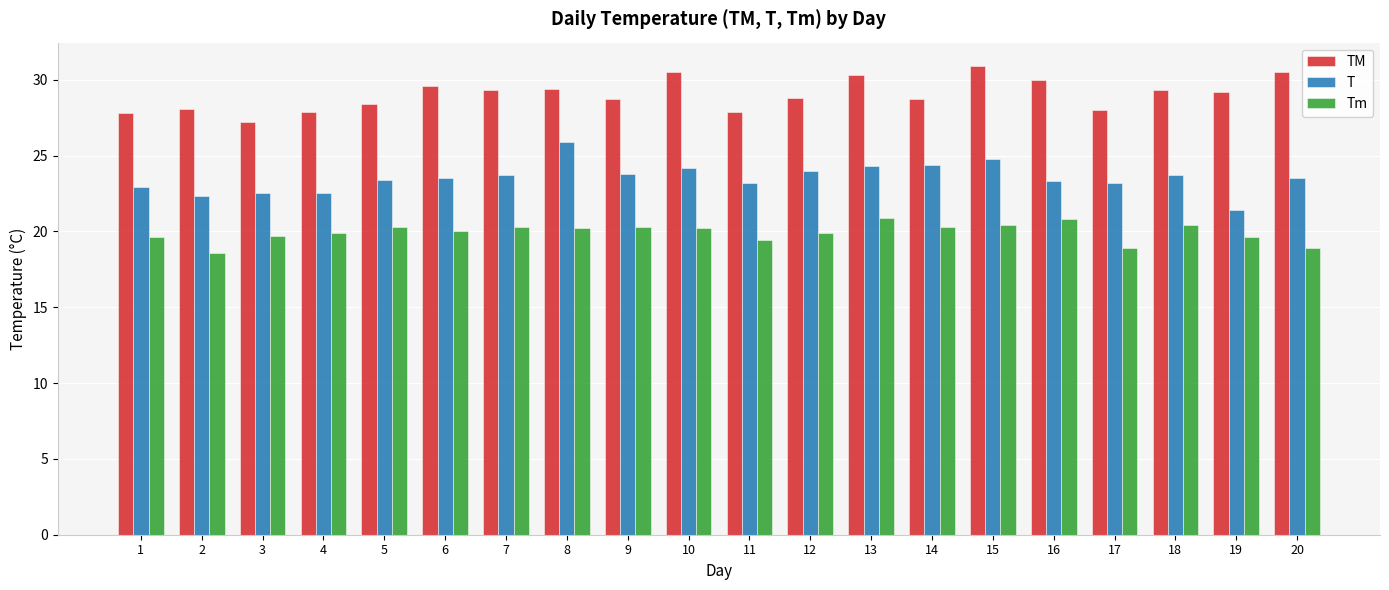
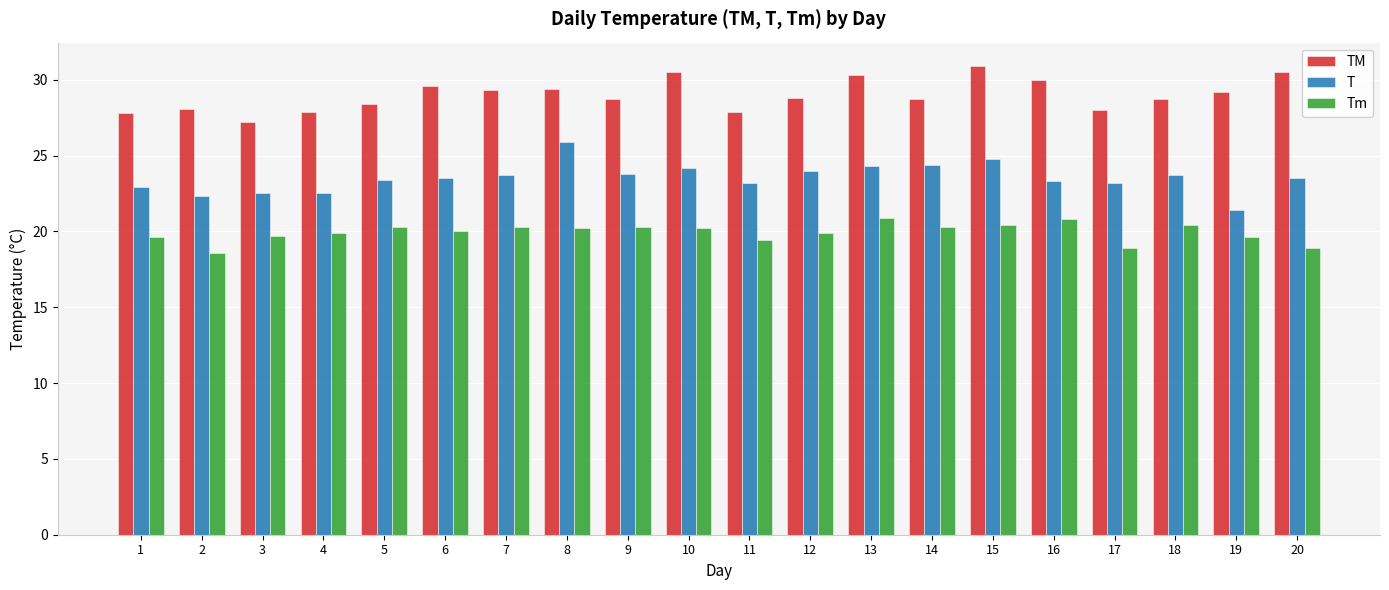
TM, 18: 29.3 -> 28.7
